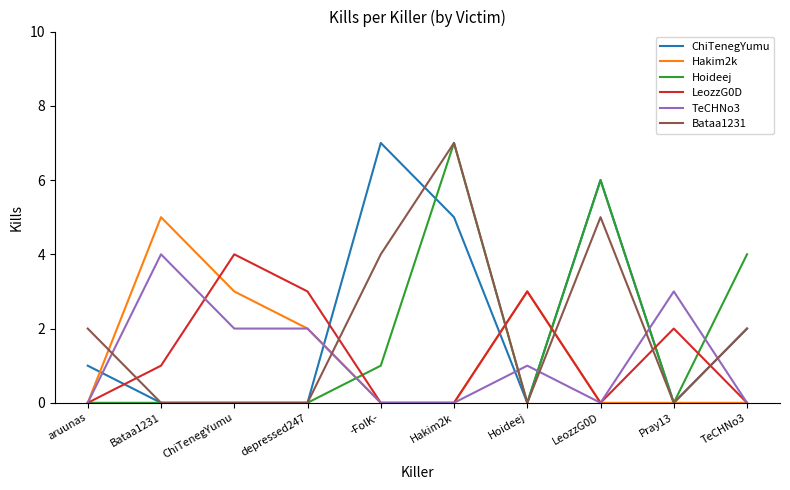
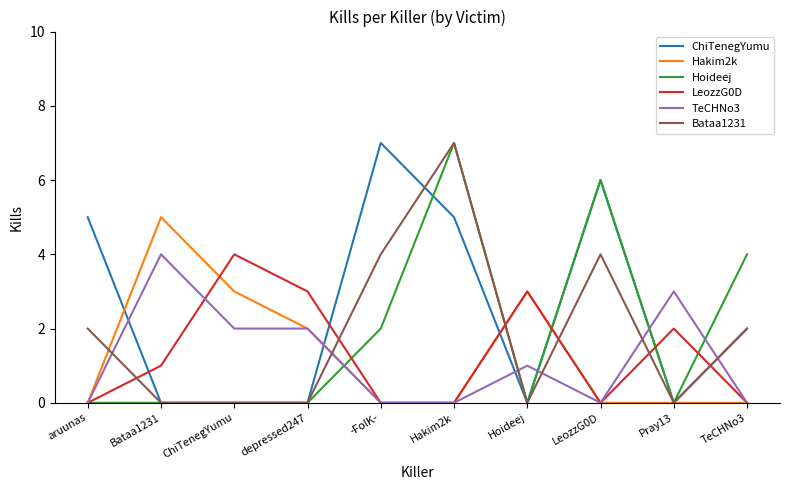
ChiTenegYumu, aruunas: 1 -> 5
Hoideej, -FolK-: 1 -> 2
Bataa1231, LeozzG0D: 5 -> 4
